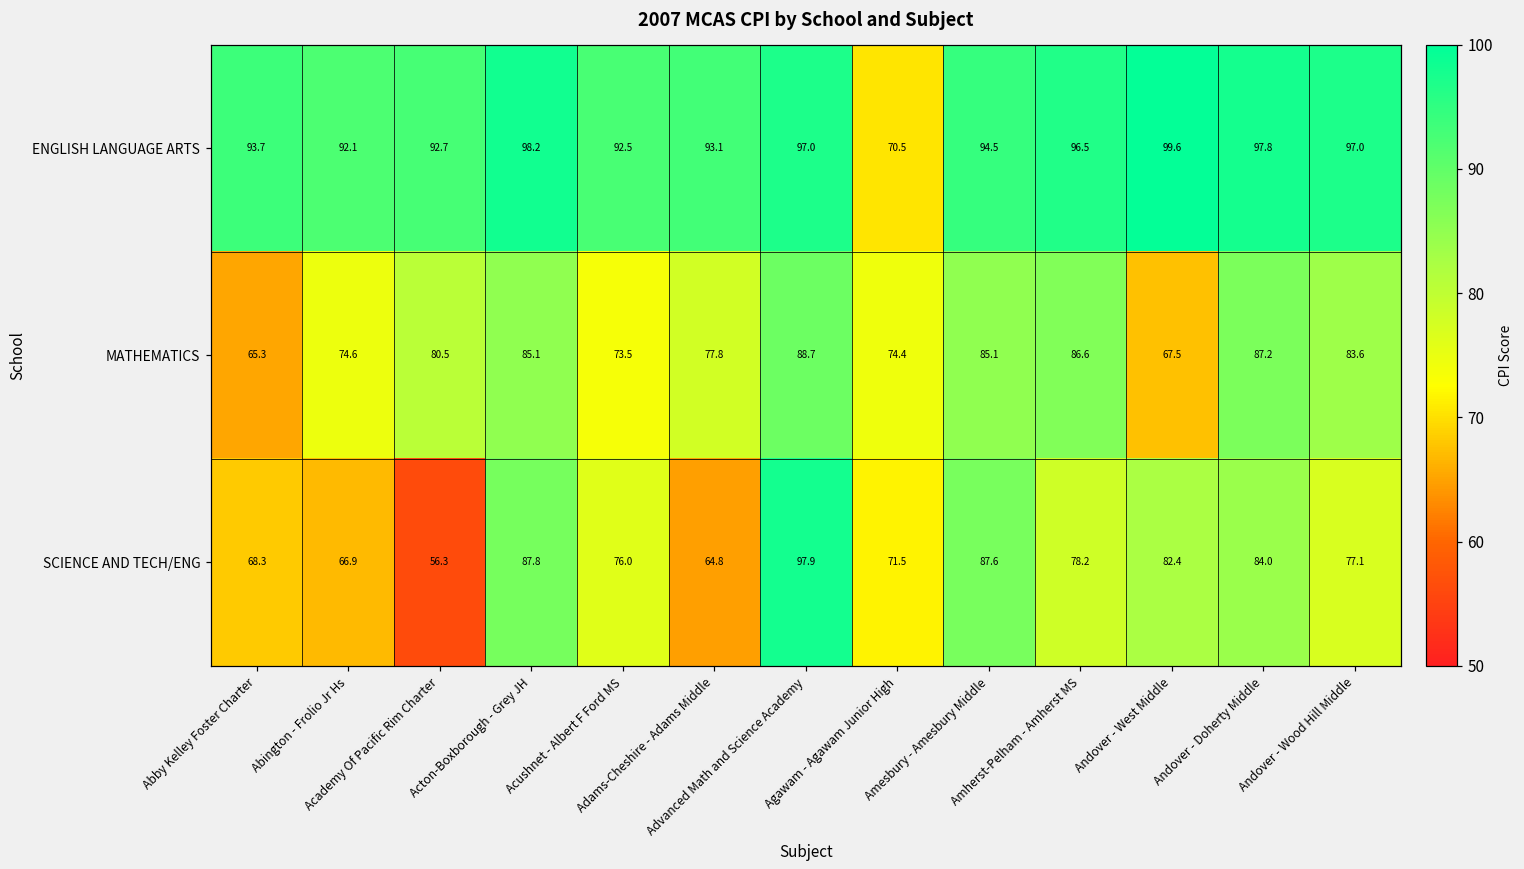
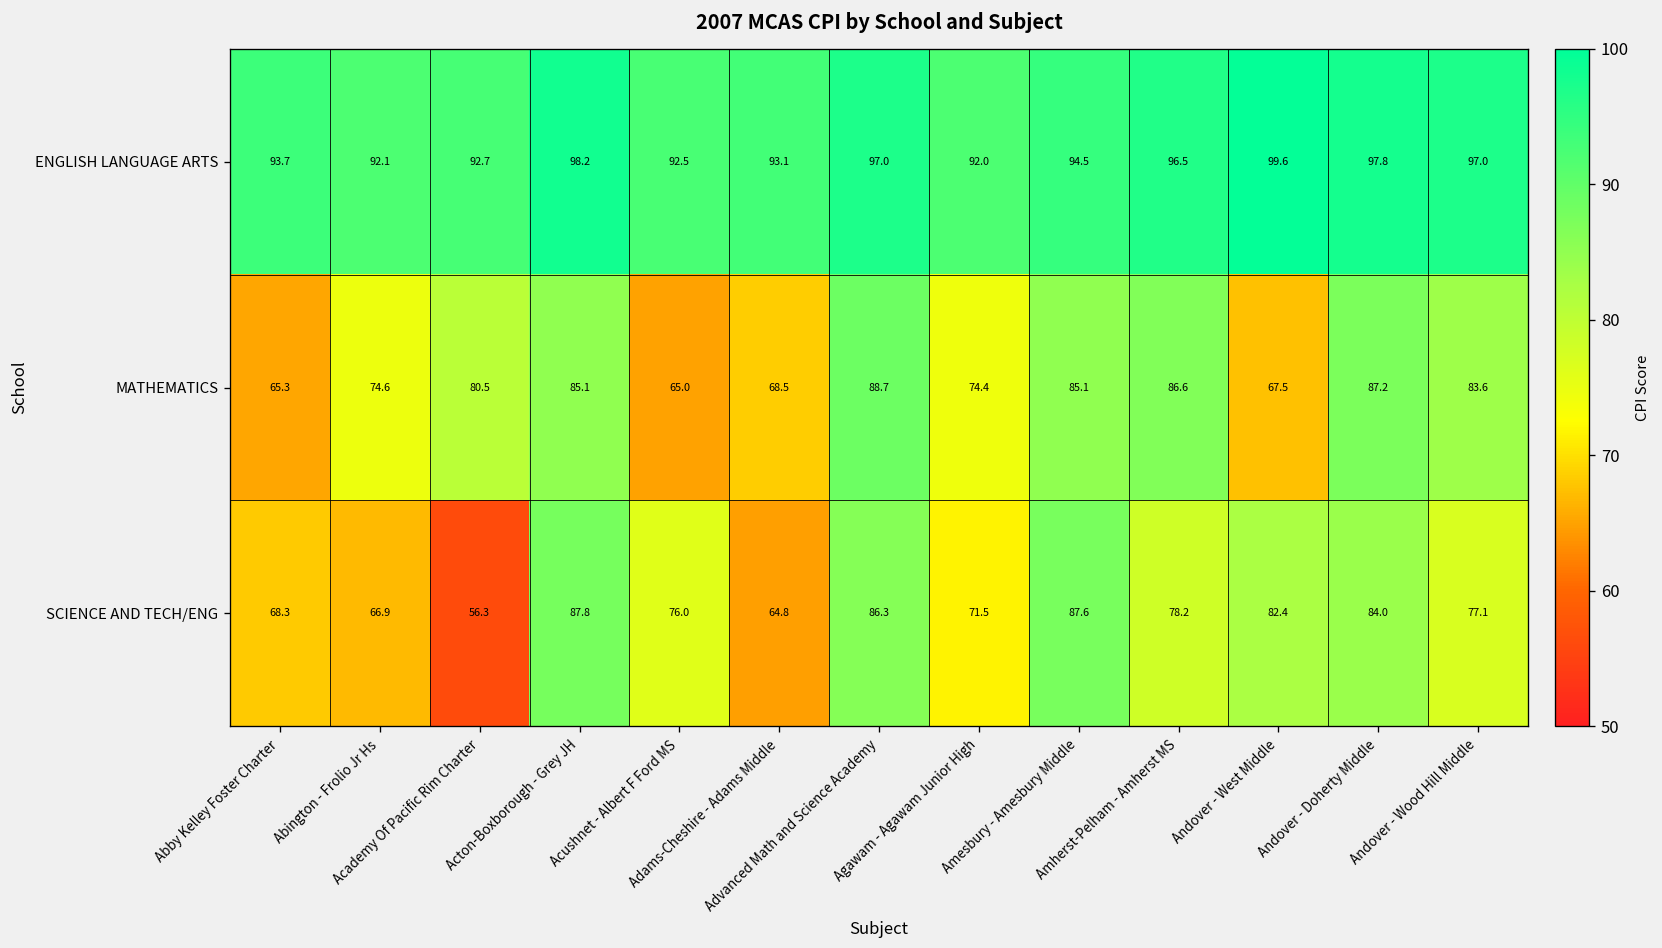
ENGLISH LANGUAGE ARTS, Agawam - Agawam Junior High: 70.5 -> 92.0
MATHEMATICS, Acushnet - Albert F Ford MS: 73.5 -> 65.0
MATHEMATICS, Adams-Cheshire - Adams Middle: 77.8 -> 68.5
SCIENCE AND TECH/ENG, Advanced Math and Science Academy: 97.9 -> 86.3
